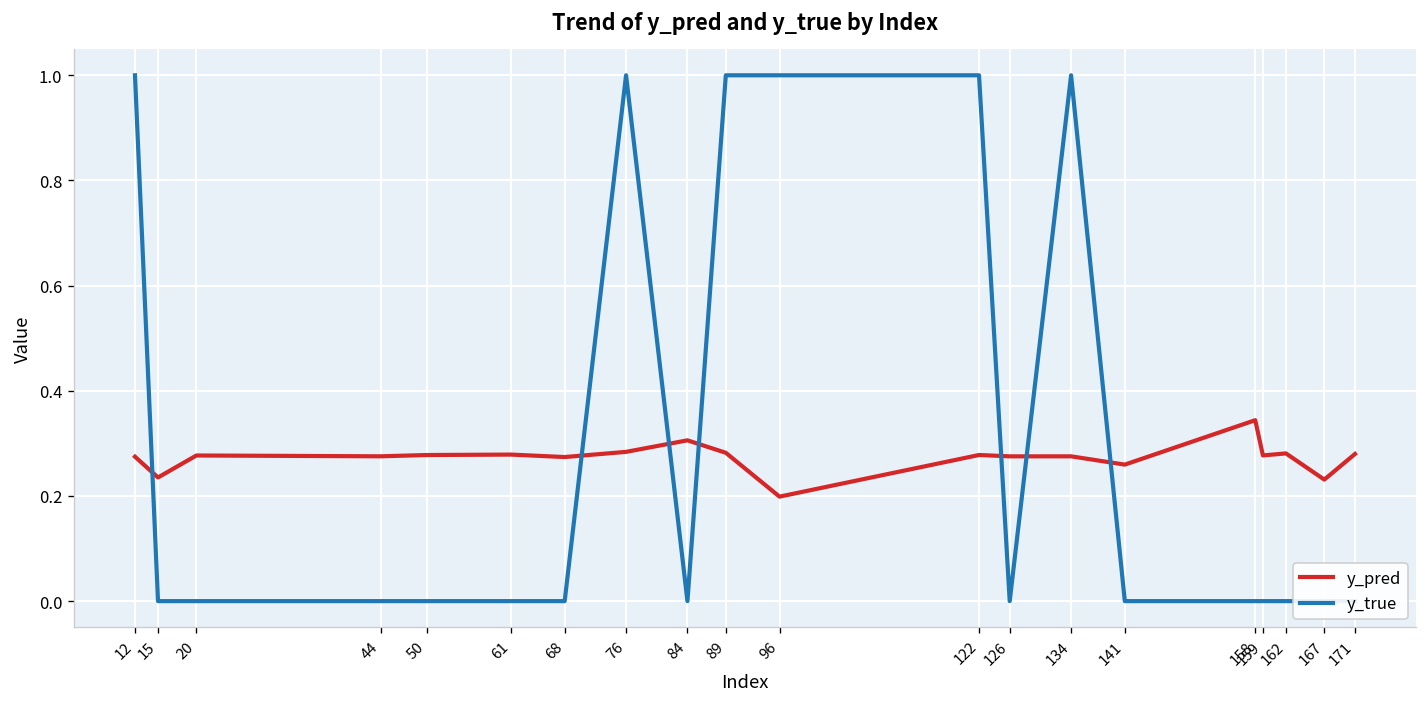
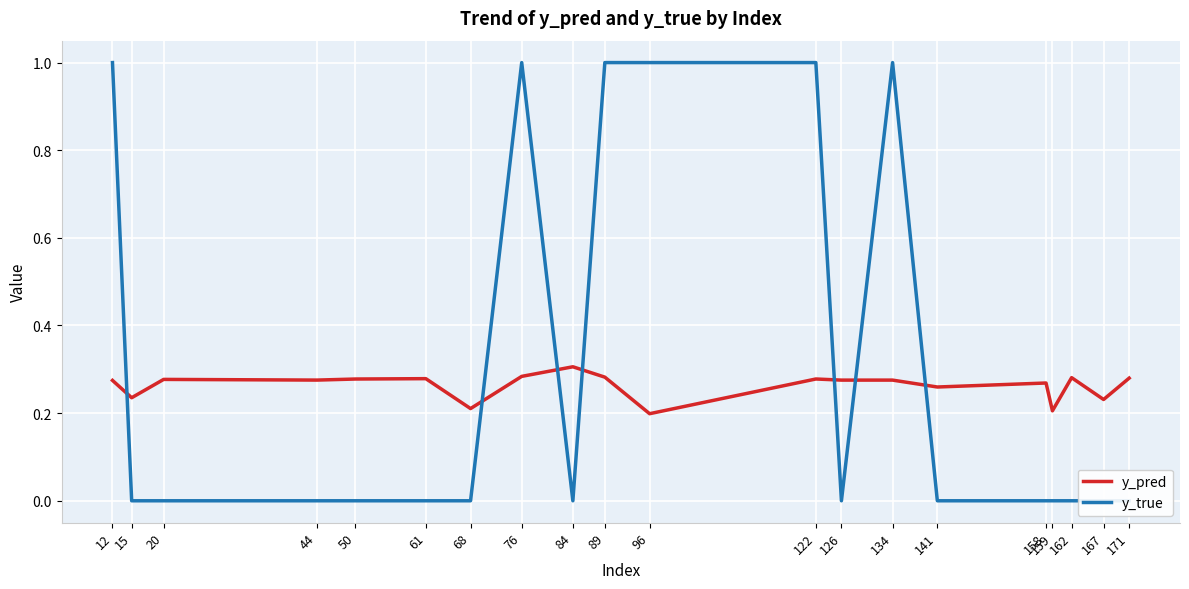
y_pred, 68: 0.27 -> 0.21
y_pred, 158: 0.34 -> 0.27
y_pred, 159: 0.28 -> 0.21
